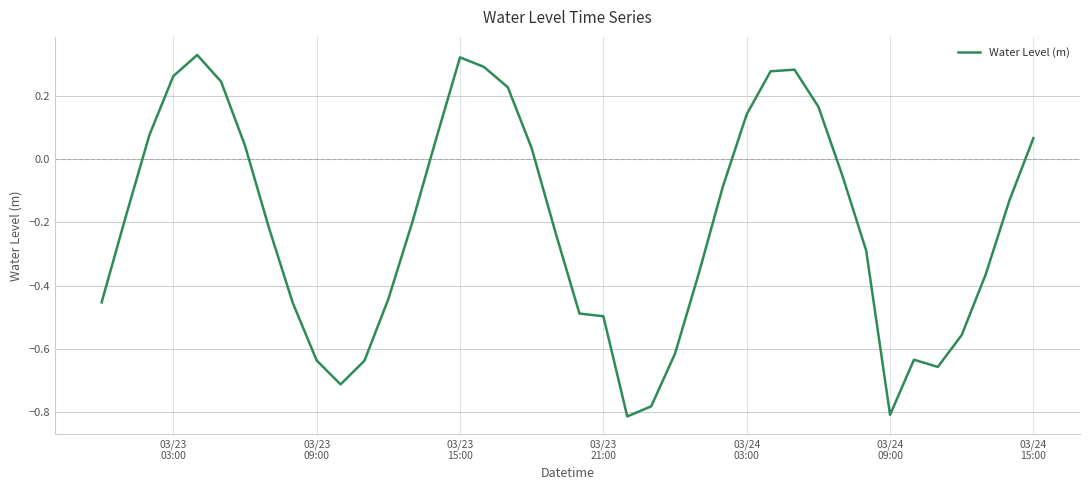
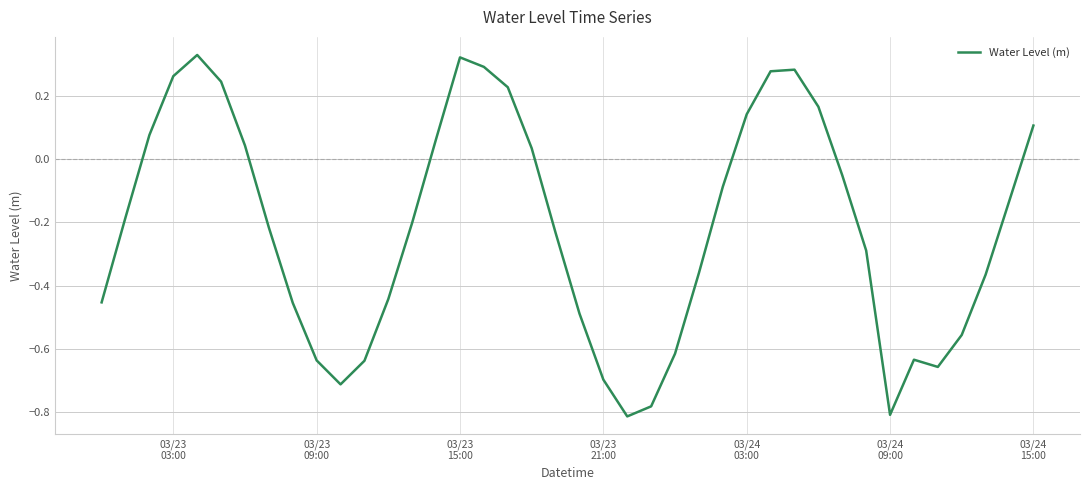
03/23 21:00: -0.50 -> -0.70
03/24 15:00: 0.07 -> 0.11
